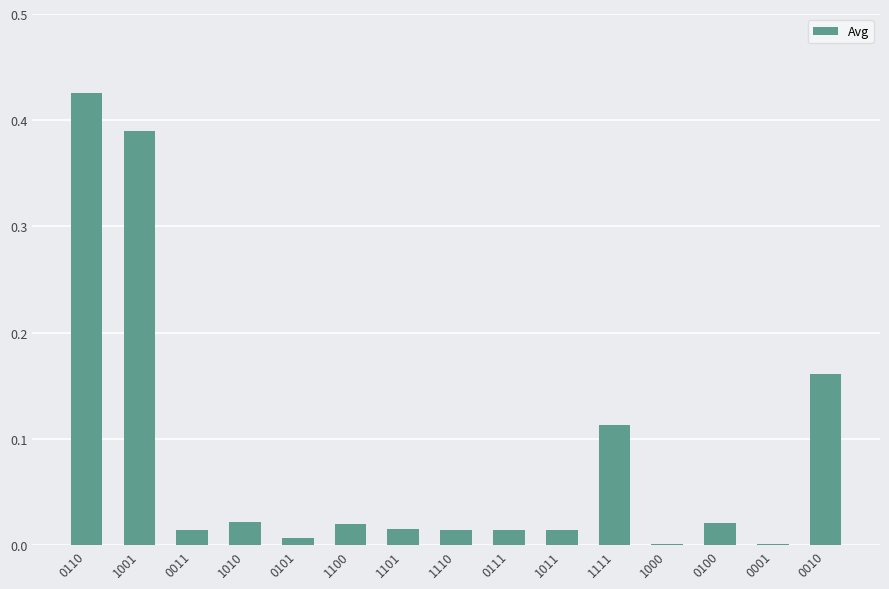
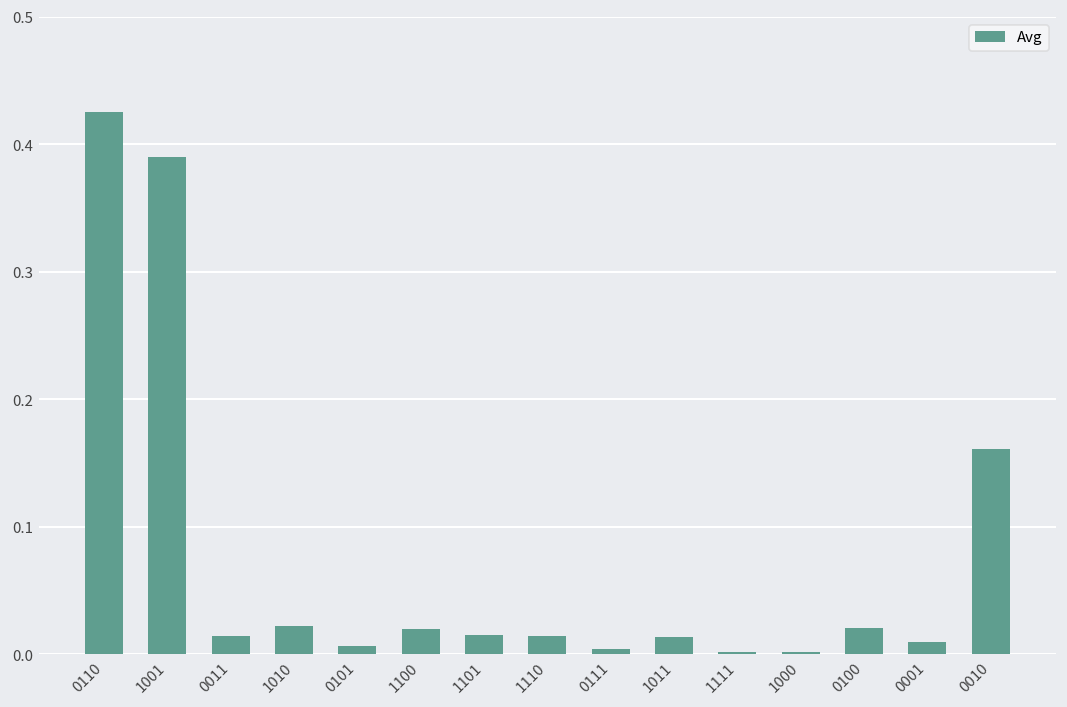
0111: 0.014 -> 0.004
1111: 0.113 -> 0.002
0001: 0.001 -> 0.010
